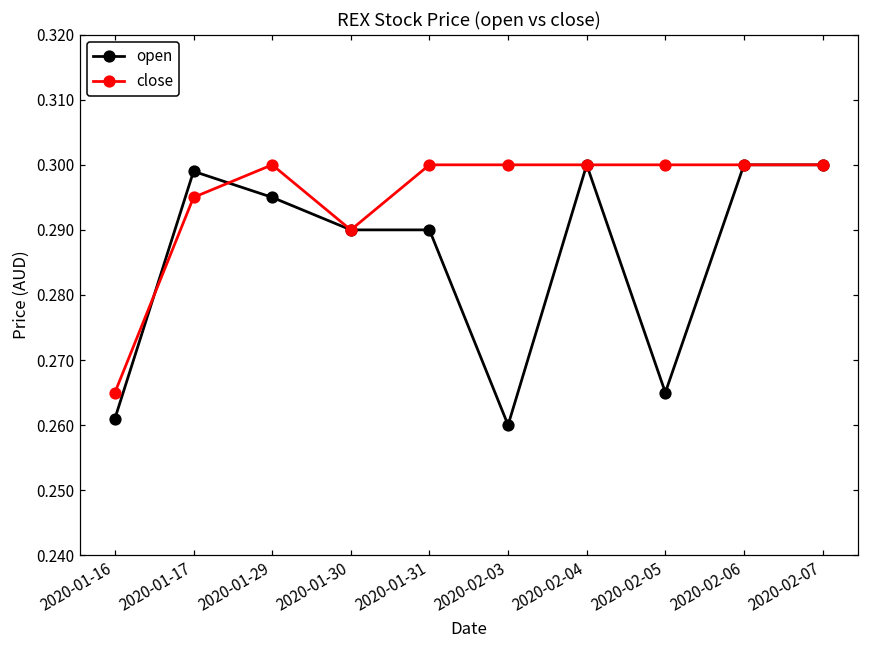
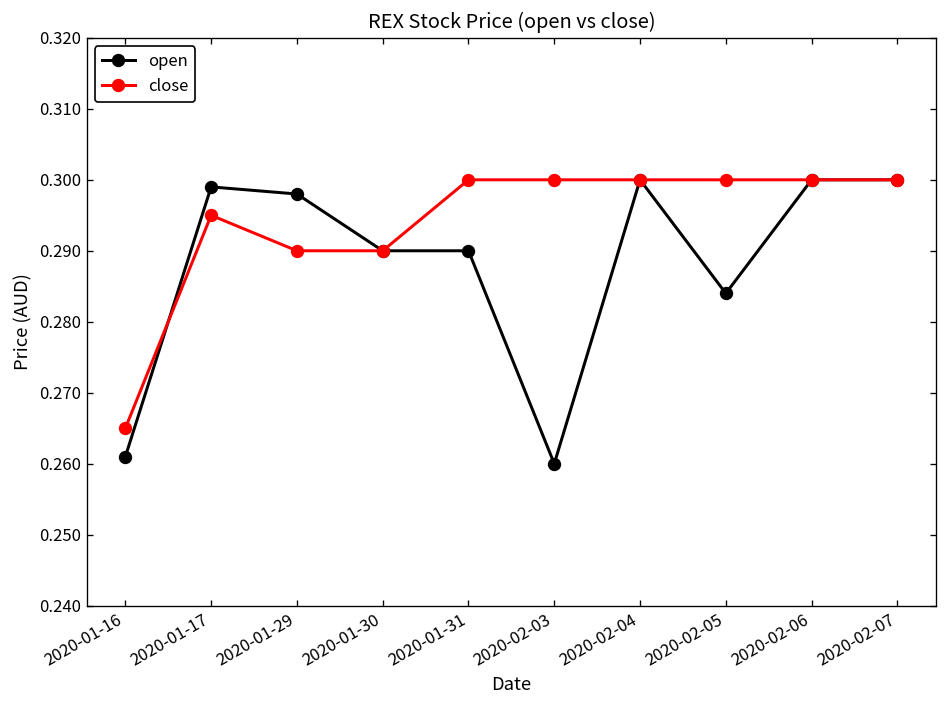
open, 2020-01-29: 0.295 -> 0.298
close, 2020-01-29: 0.30 -> 0.29
open, 2020-02-05: 0.265 -> 0.284
